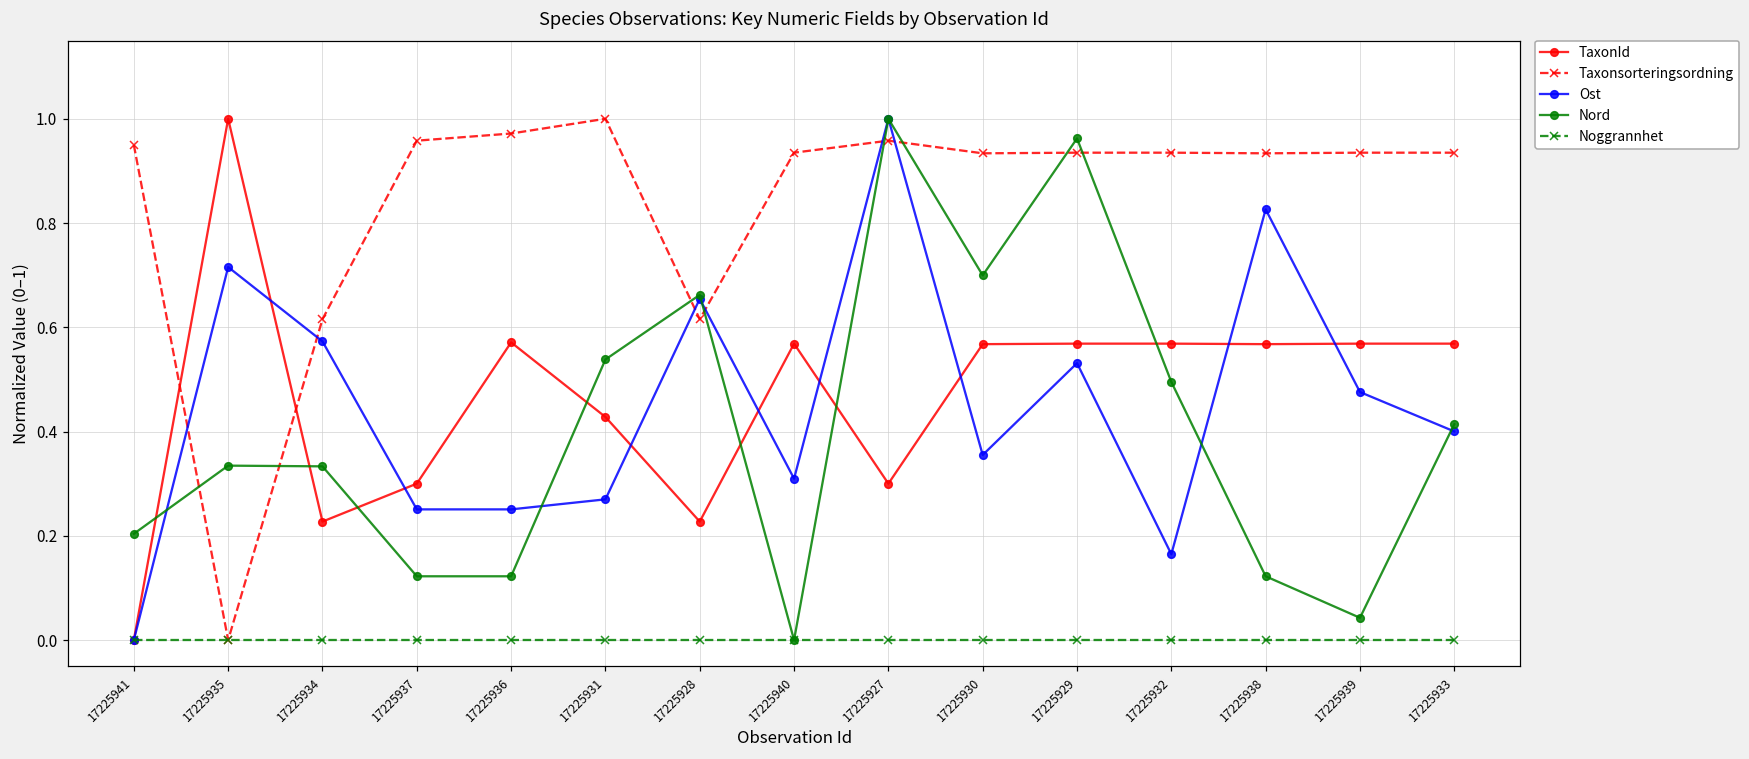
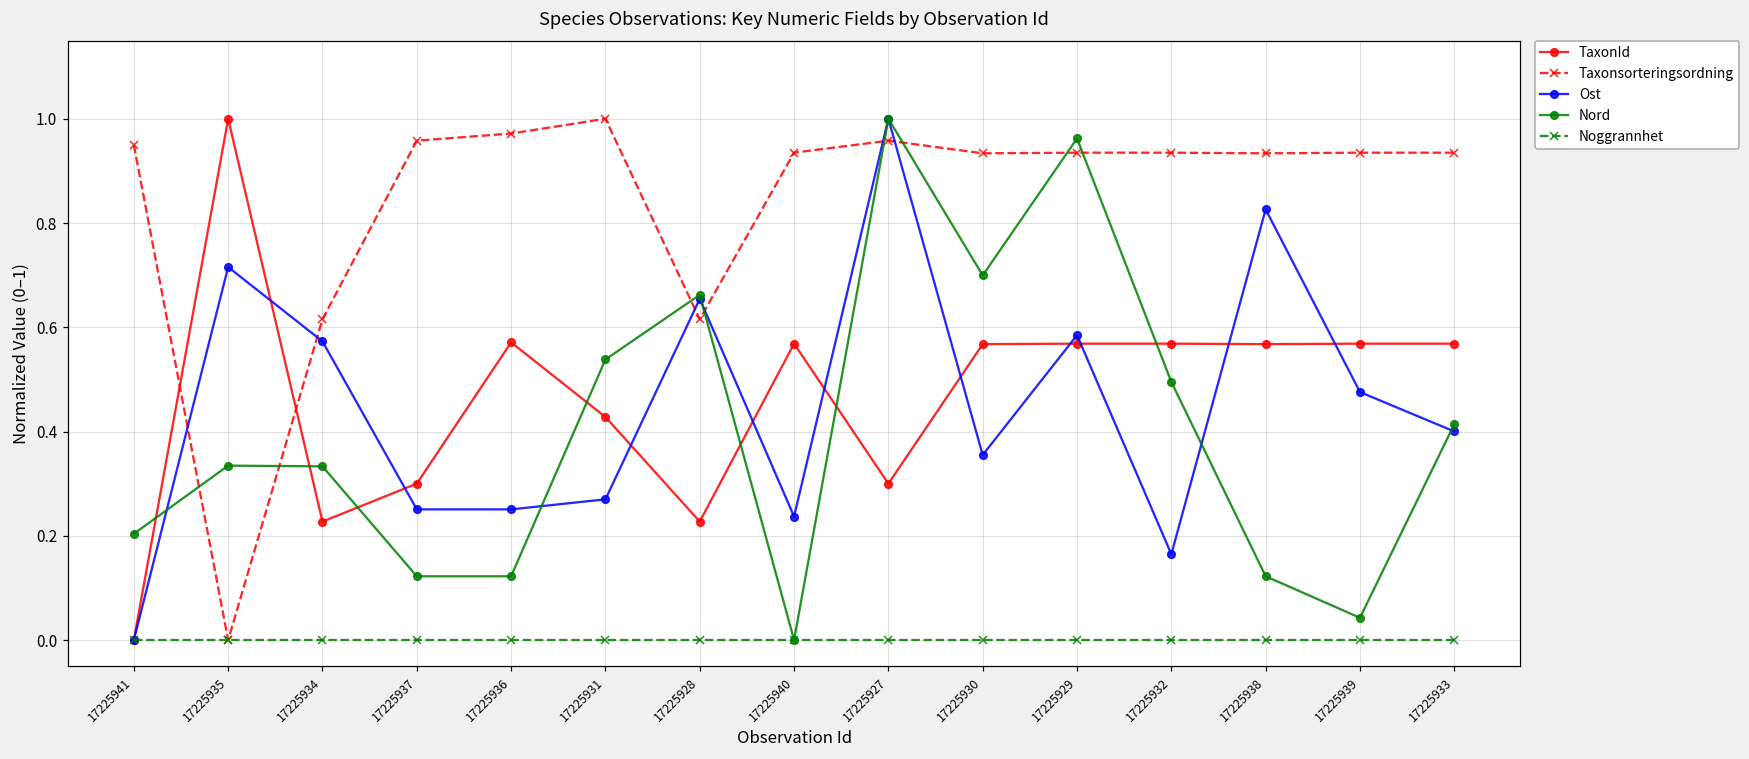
Ost, 17225940: 0.31 -> 0.24
Ost, 17225929: 0.53 -> 0.58
